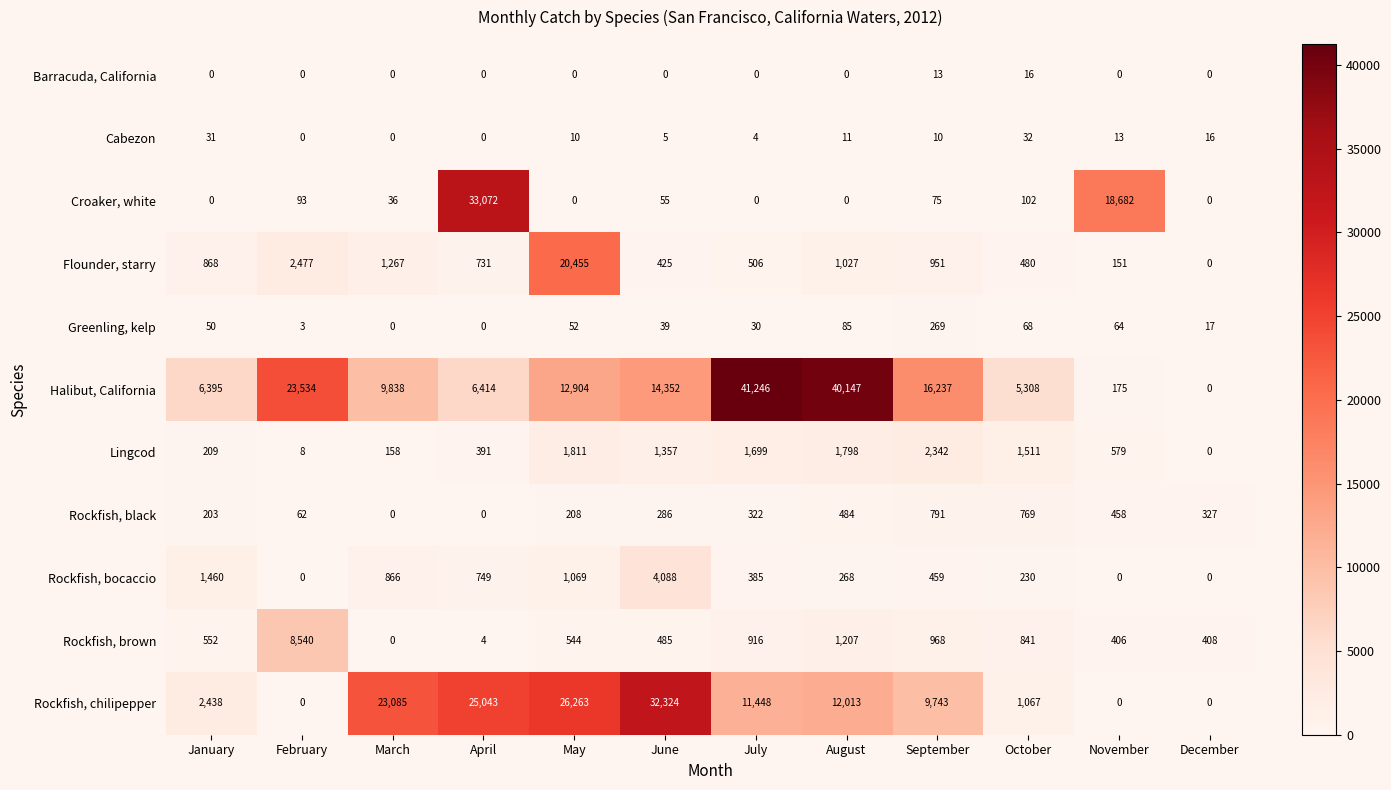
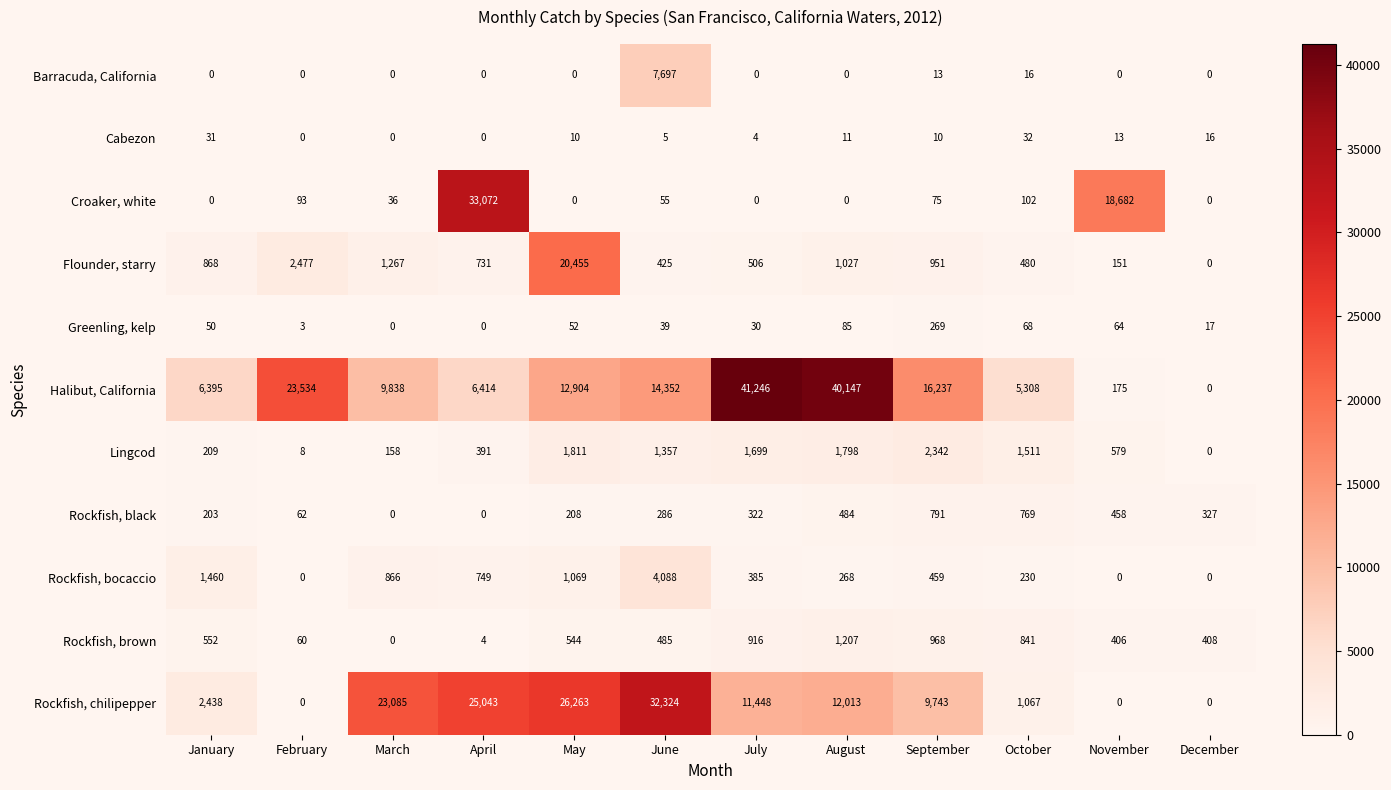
Barracuda, California, June: 0 -> 7,697
Rockfish, brown, February: 8,540 -> 60
